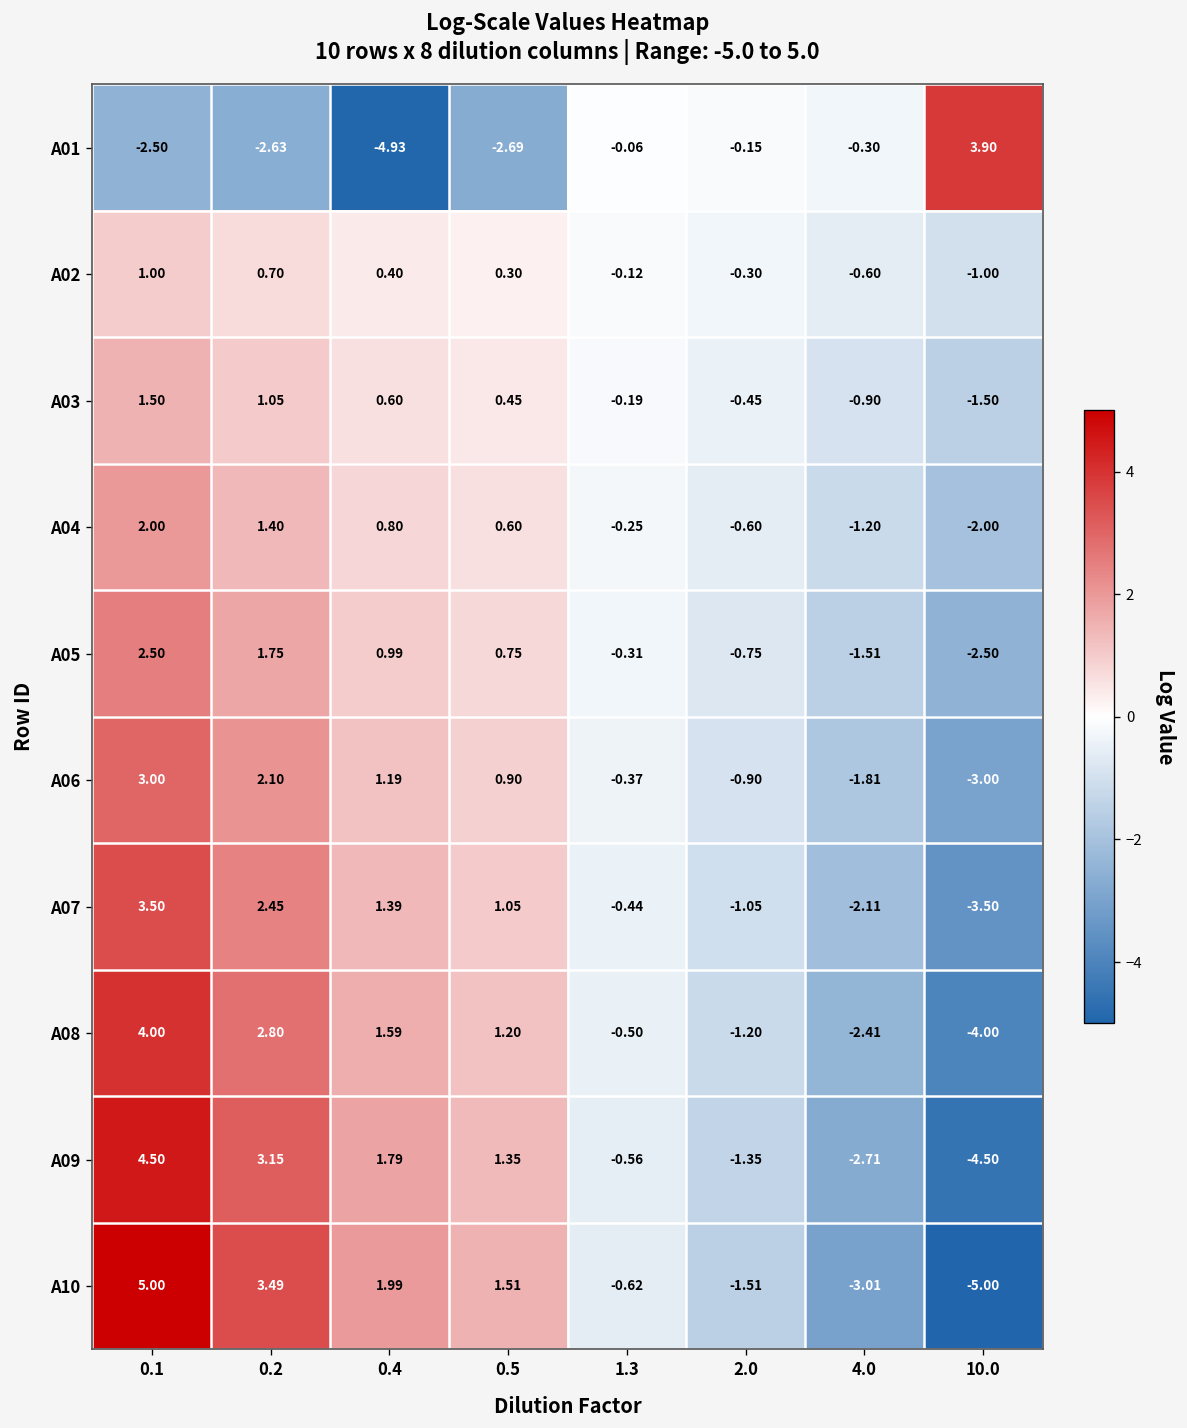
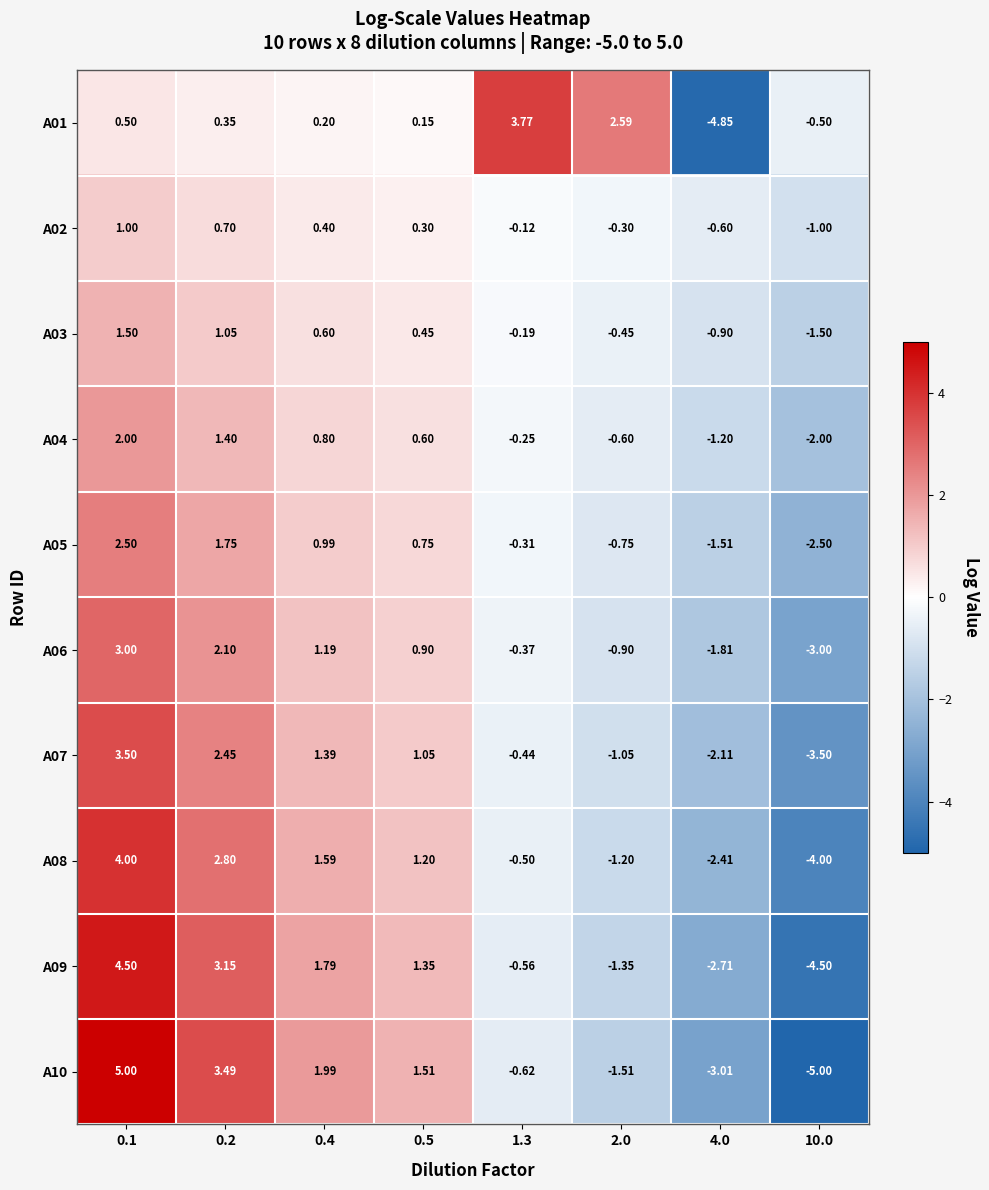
A01, 0.1: -2.50 -> 0.50
A01, 0.2: -2.63 -> 0.35
A01, 0.4: -4.93 -> 0.20
A01, 0.5: -2.69 -> 0.15
A01, 1.3: -0.06 -> 3.77
A01, 2.0: -0.15 -> 2.59
A01, 4.0: -0.30 -> -4.85
A01, 10.0: 3.90 -> -0.50
